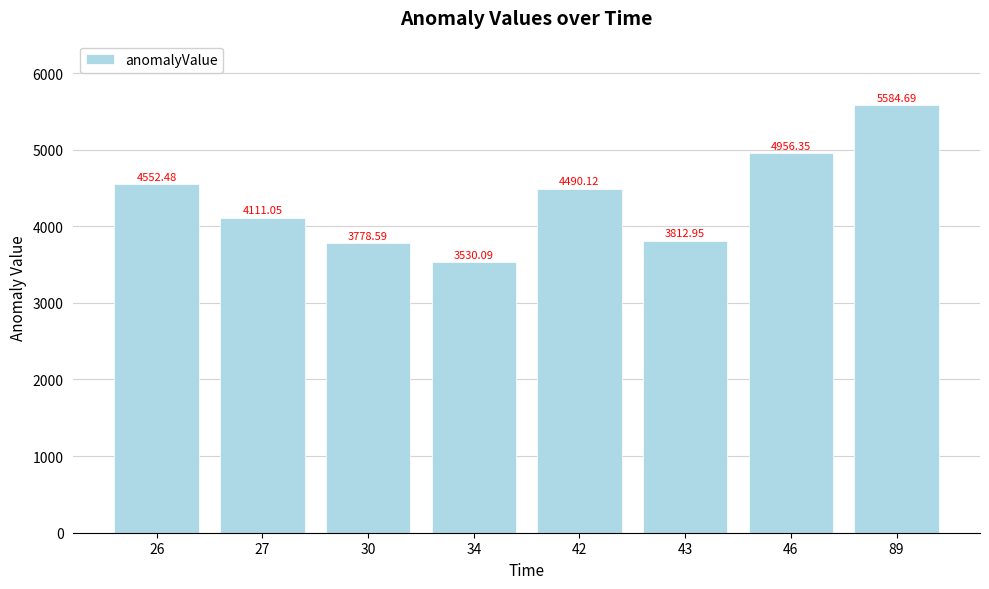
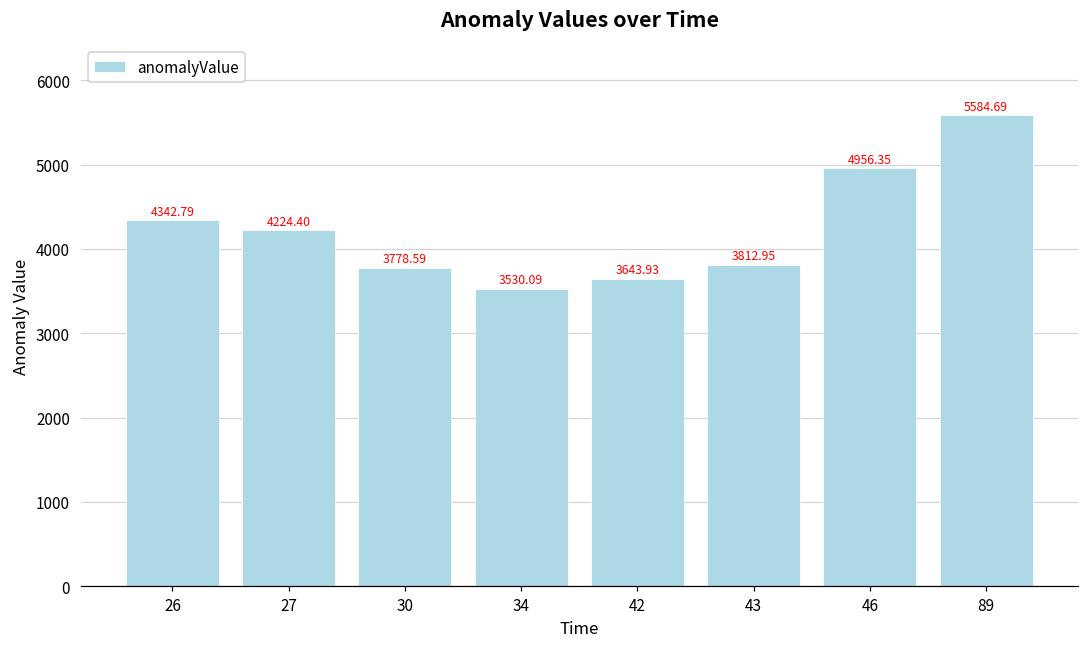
26: 4552.48 -> 4342.79
27: 4111.05 -> 4224.40
42: 4490.12 -> 3643.93
